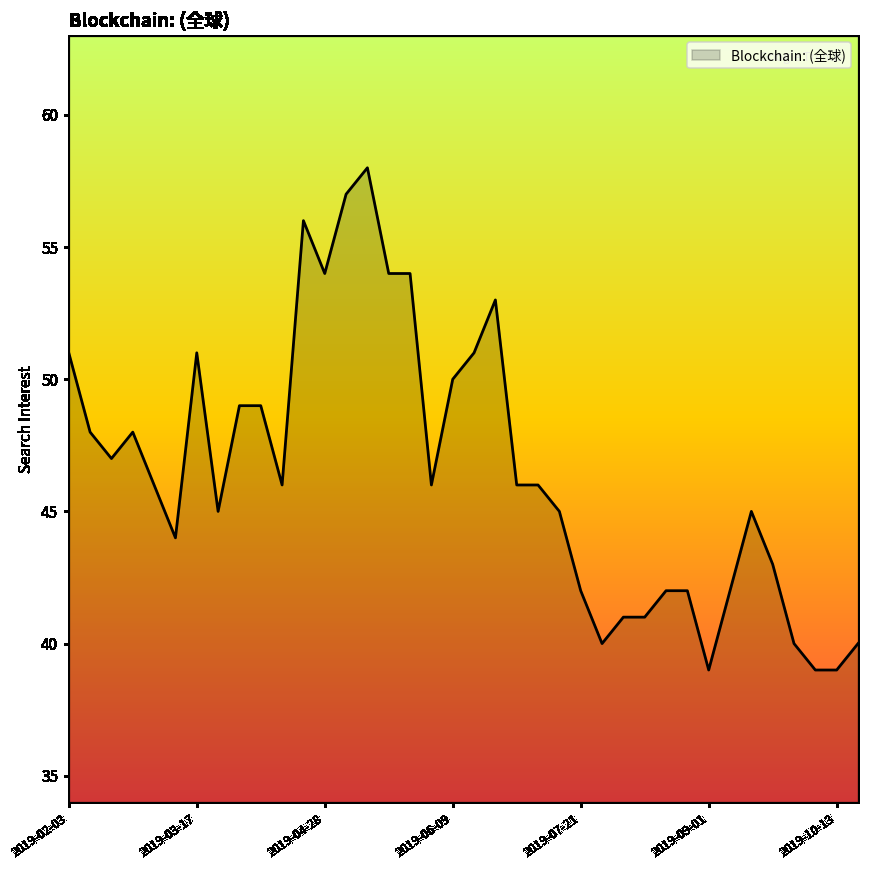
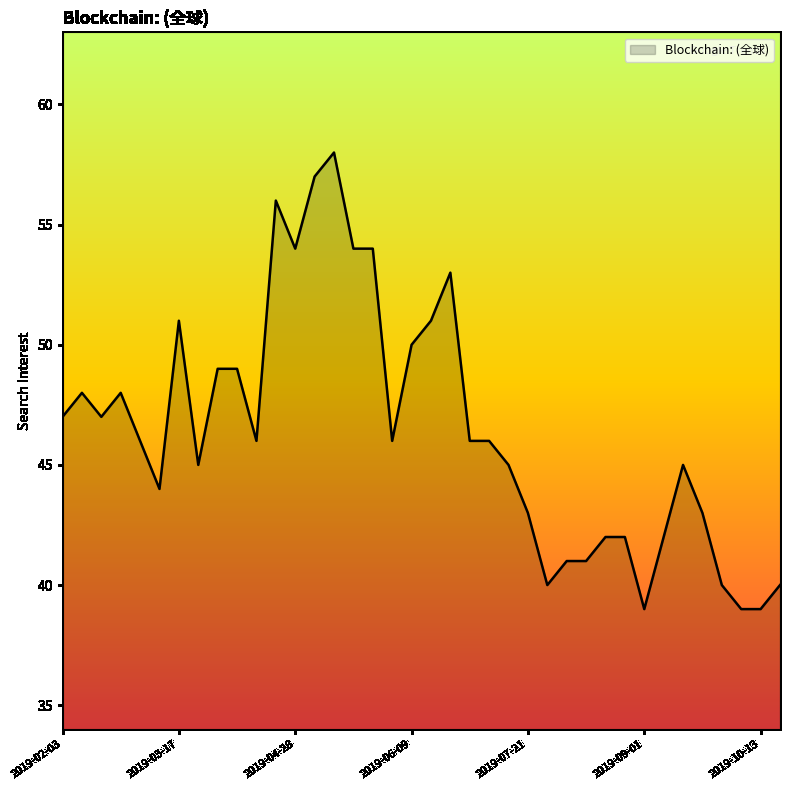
2019-02-03: 51 -> 47
2019-07-21: 42 -> 43
